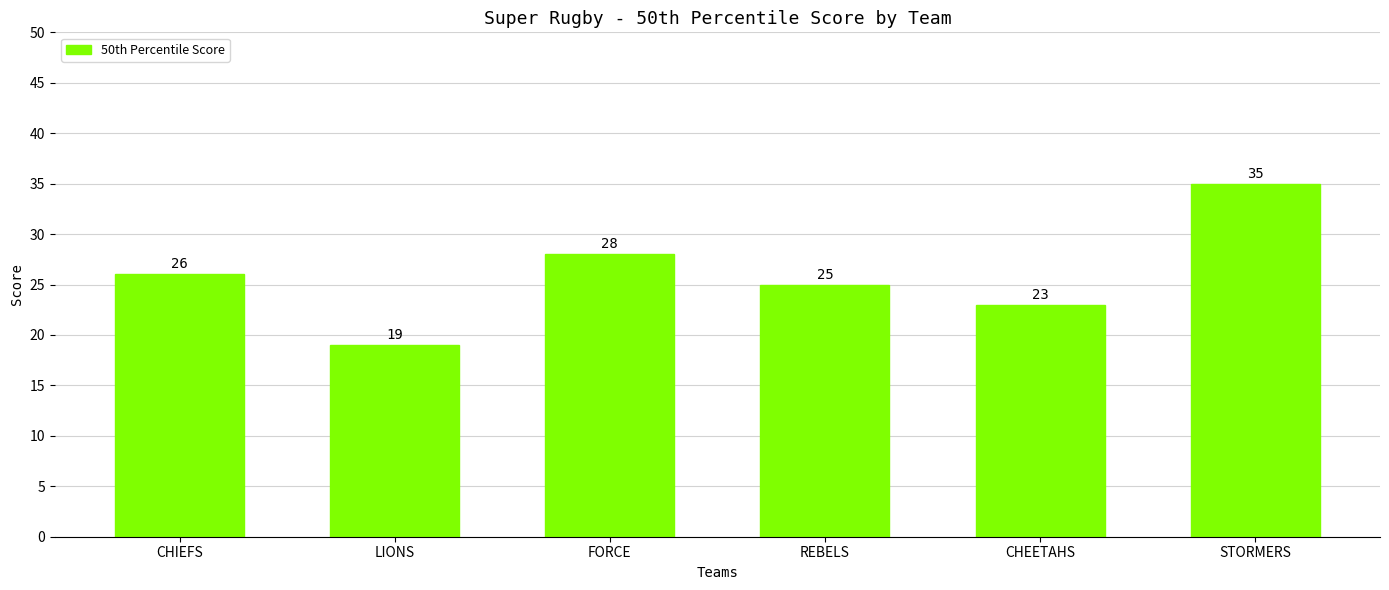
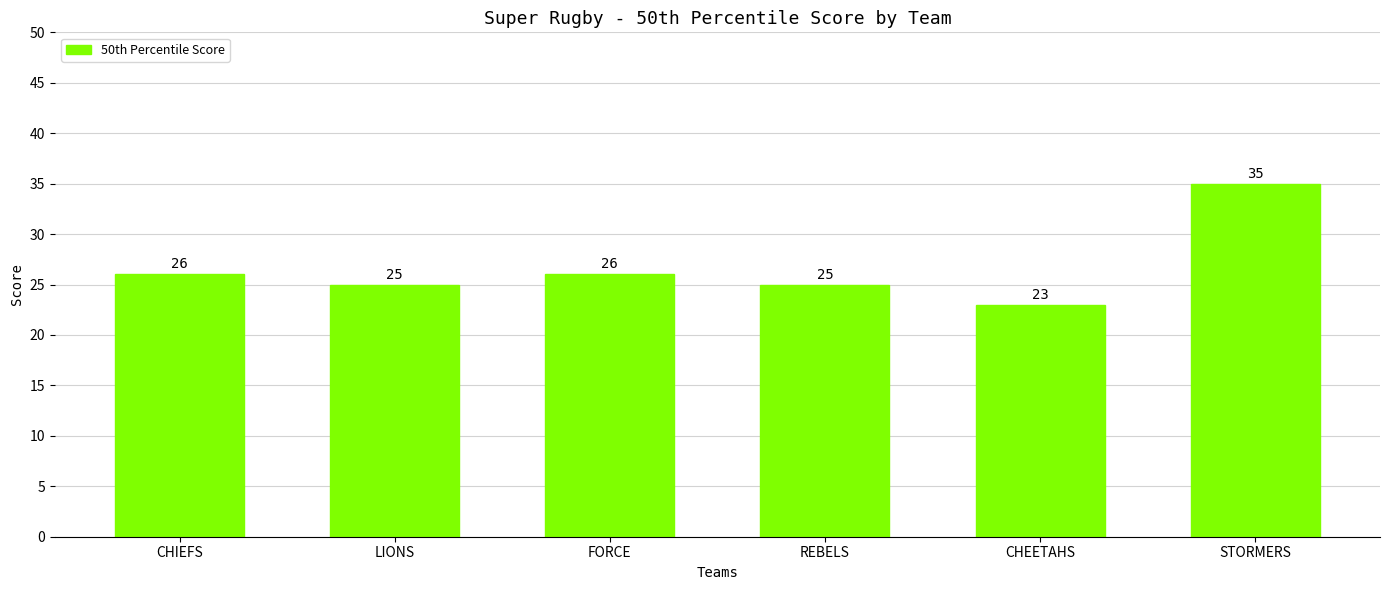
LIONS: 19 -> 25
FORCE: 28 -> 26
